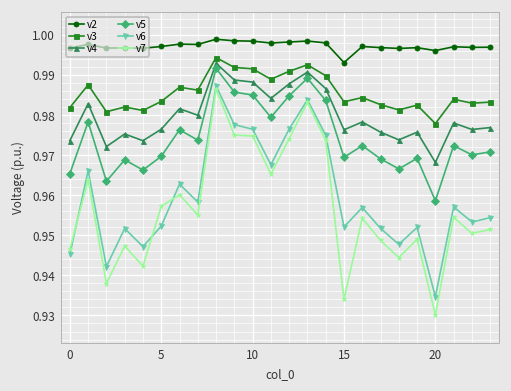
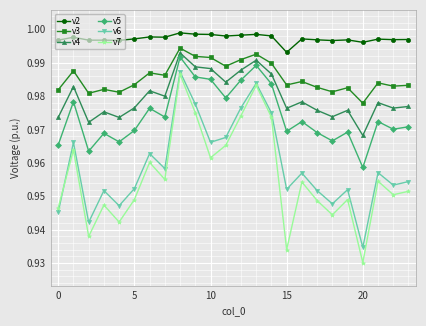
v7, 5: 0.957 -> 0.949
v6, 10: 0.976 -> 0.966
v7, 10: 0.975 -> 0.962
